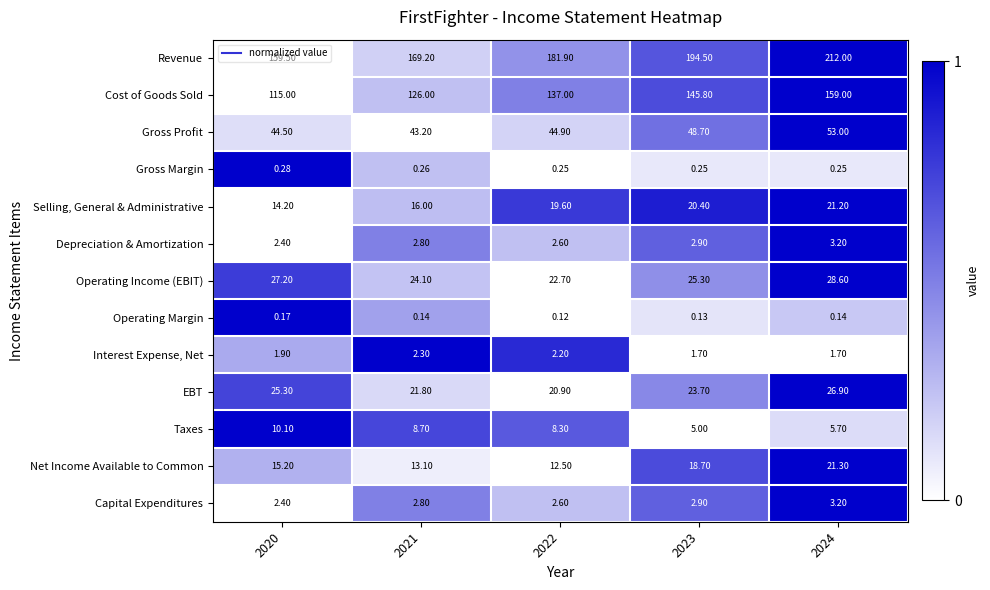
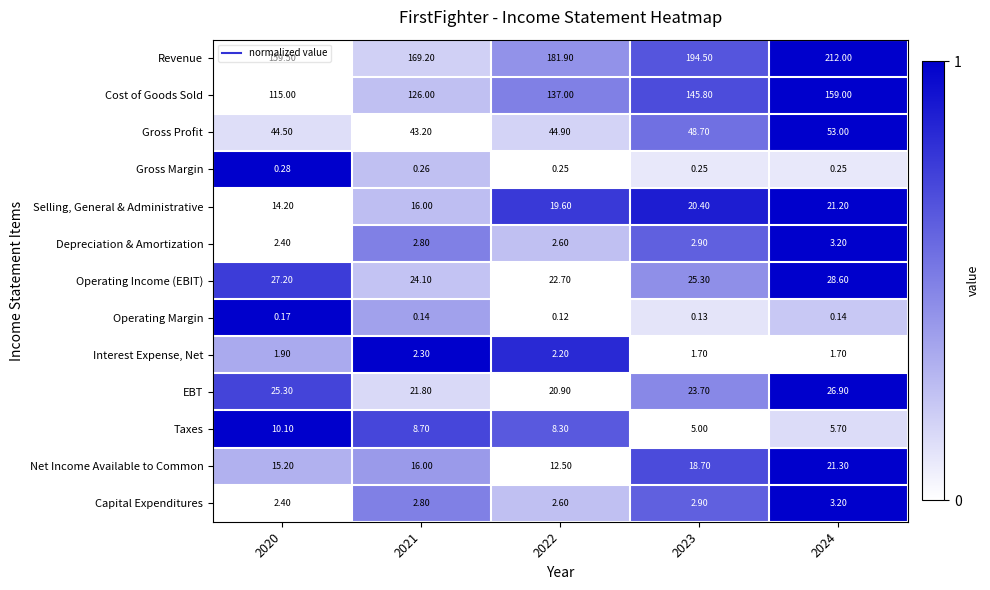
Net Income Available to Common, 2021: 13.10 -> 16.00
